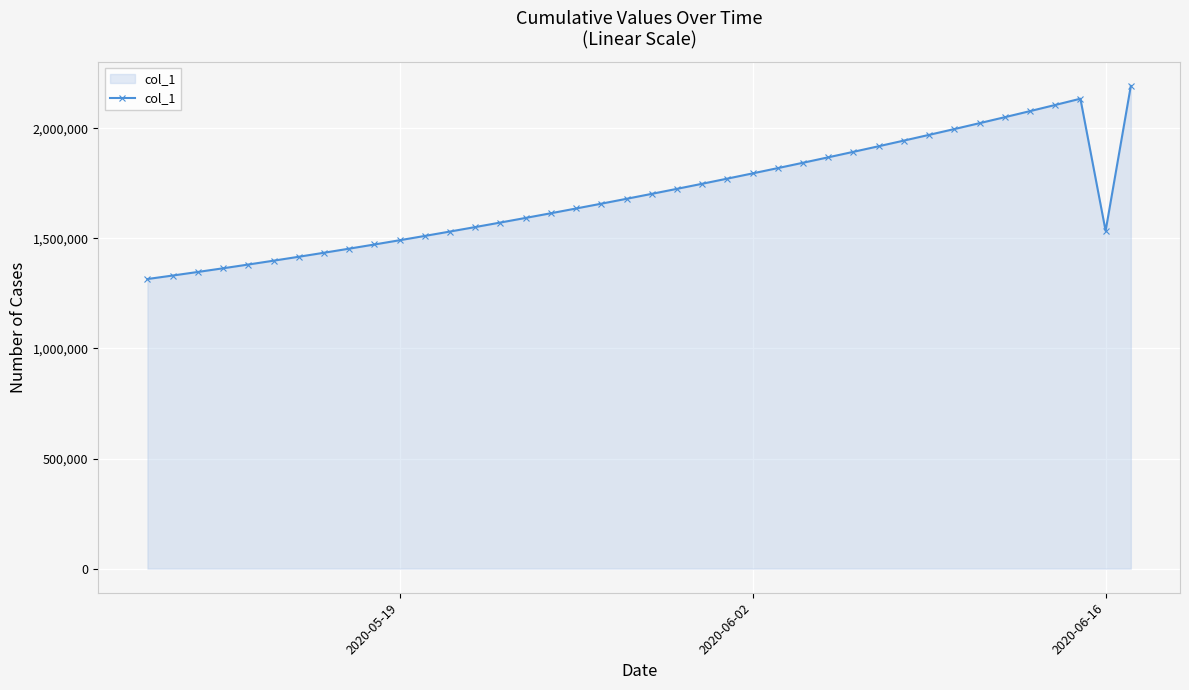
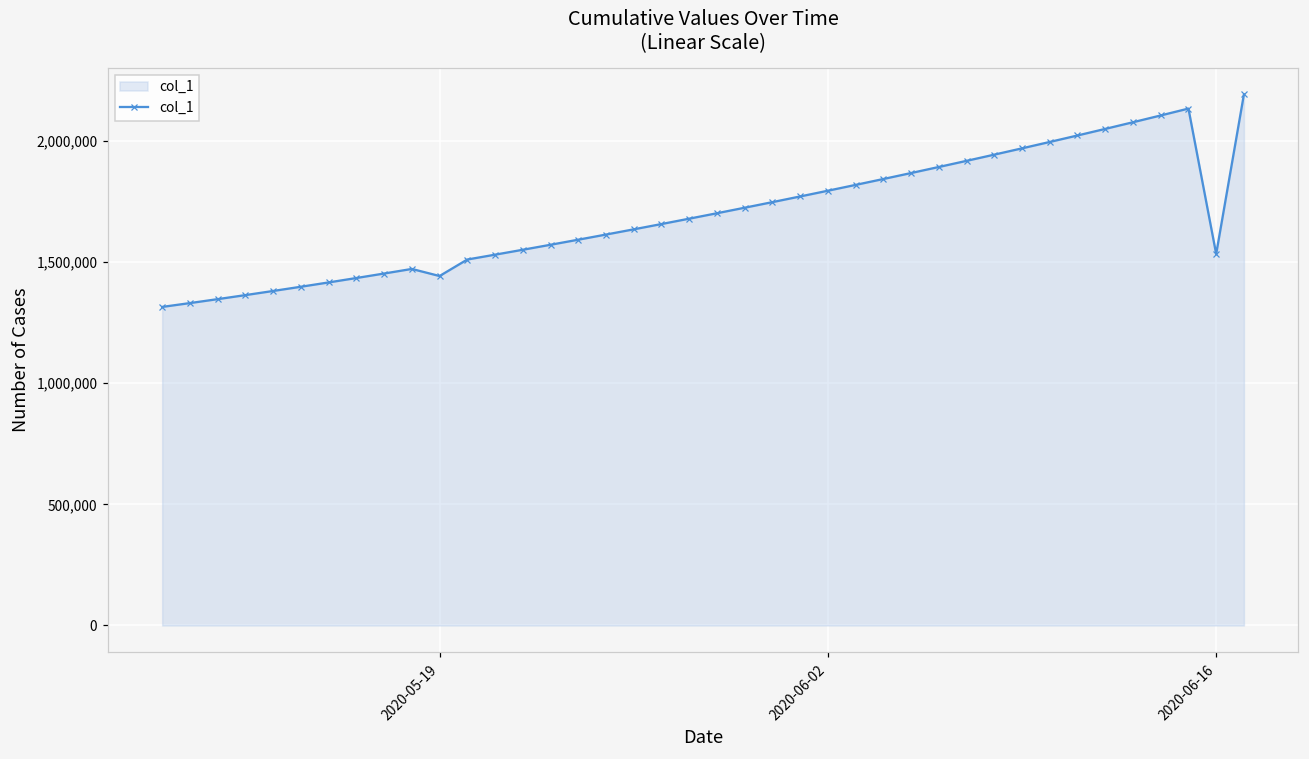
2020-05-19: 1,490,000 -> 1,440,000
